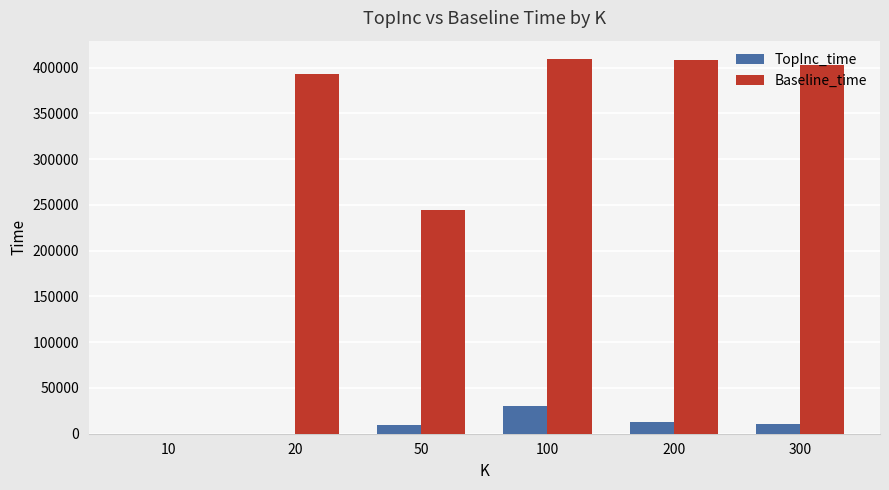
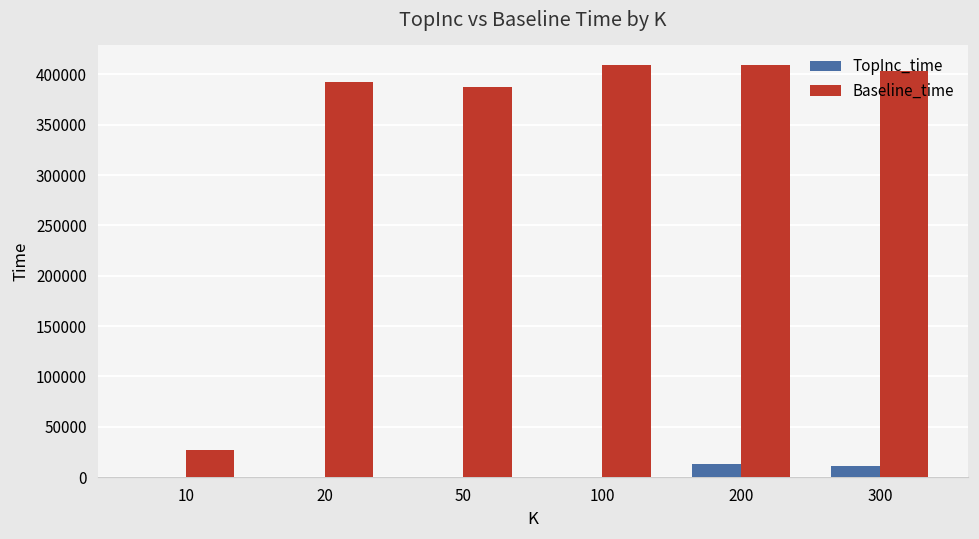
Baseline_time, 10: 0 -> 30000
TopInc_time, 50: 10000 -> 0
Baseline_time, 50: 240000 -> 390000
TopInc_time, 100: 30000 -> 0
